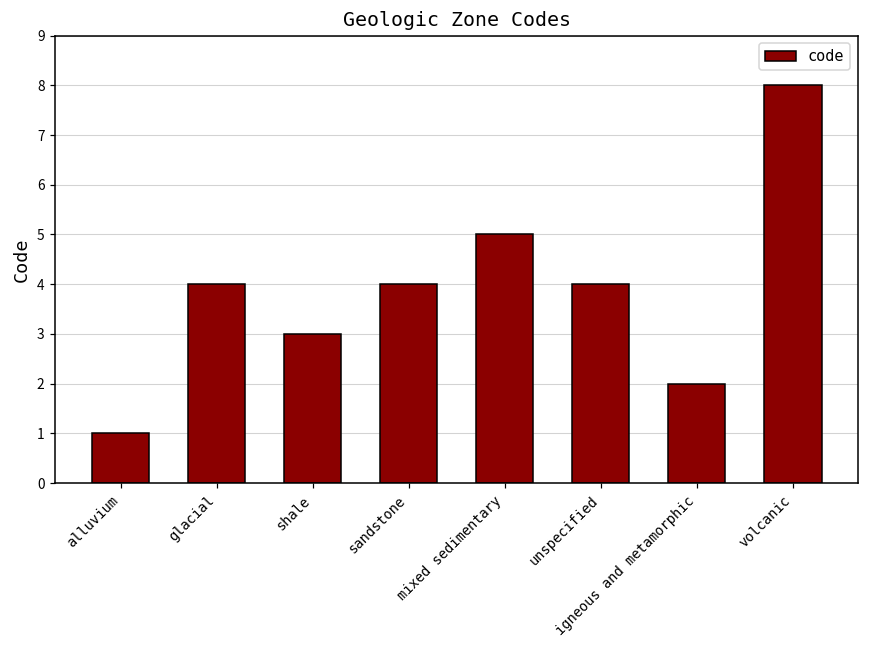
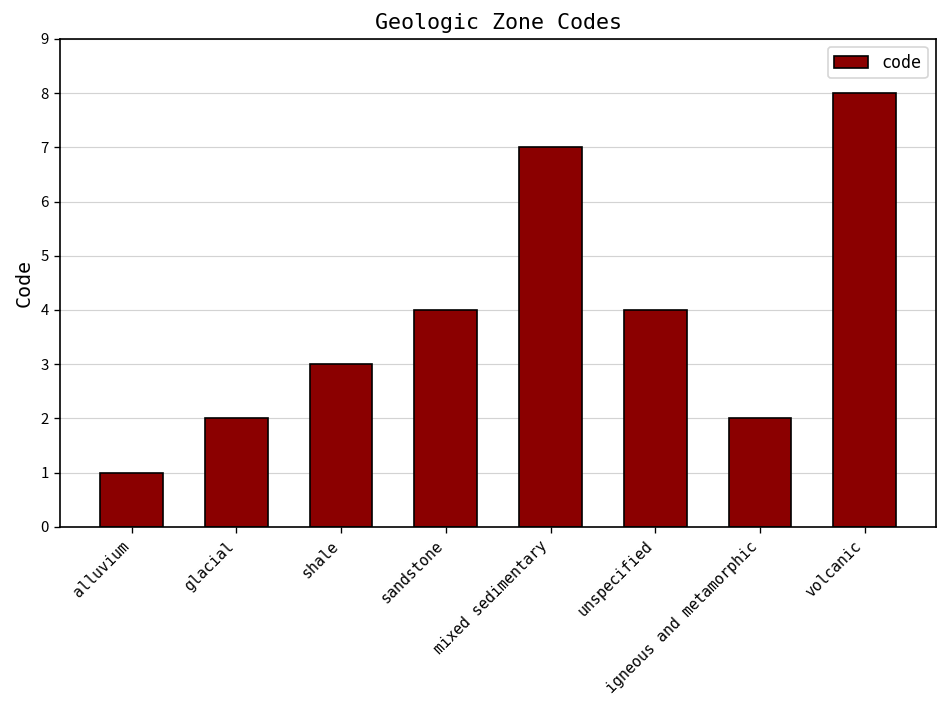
glacial: 4 -> 2
mixed sedimentary: 5 -> 7
